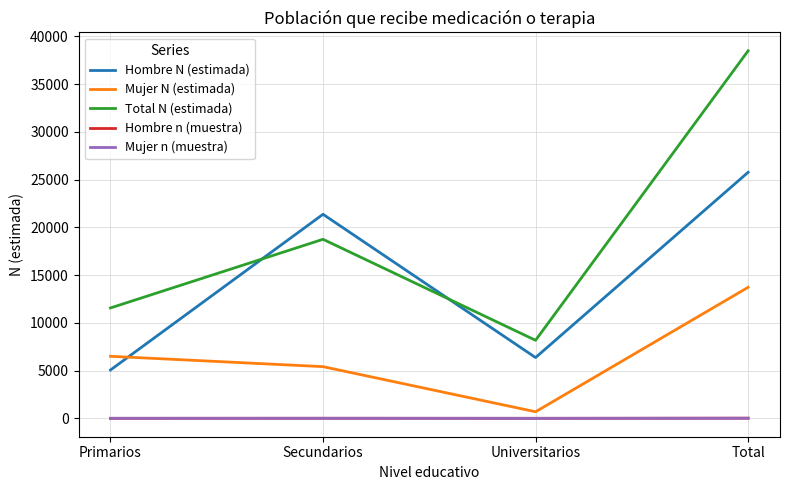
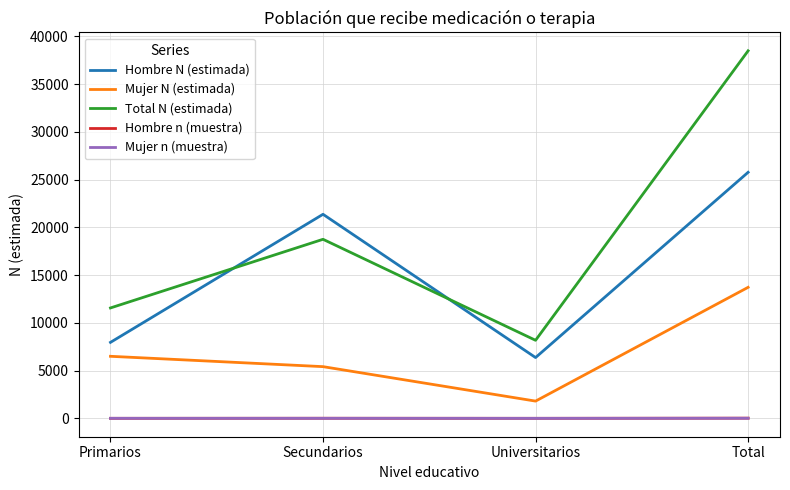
Hombre N (estimada), Primarios: 5000 -> 8000
Mujer N (estimada), Universitarios: 1000 -> 2000
